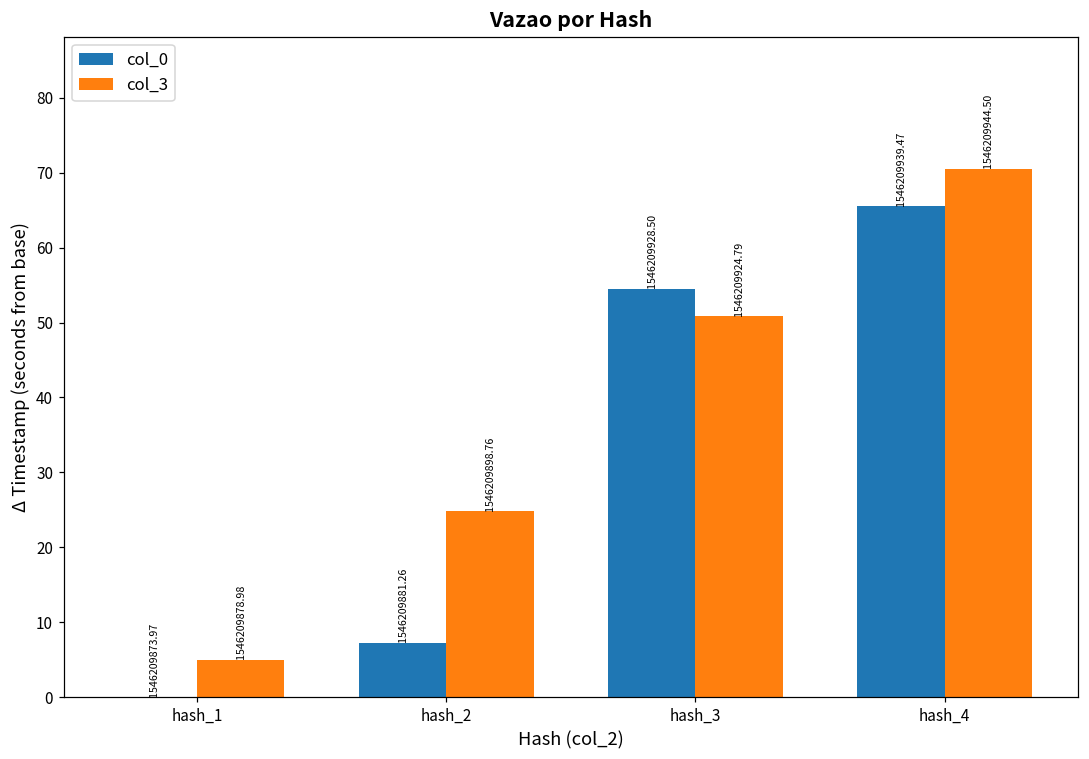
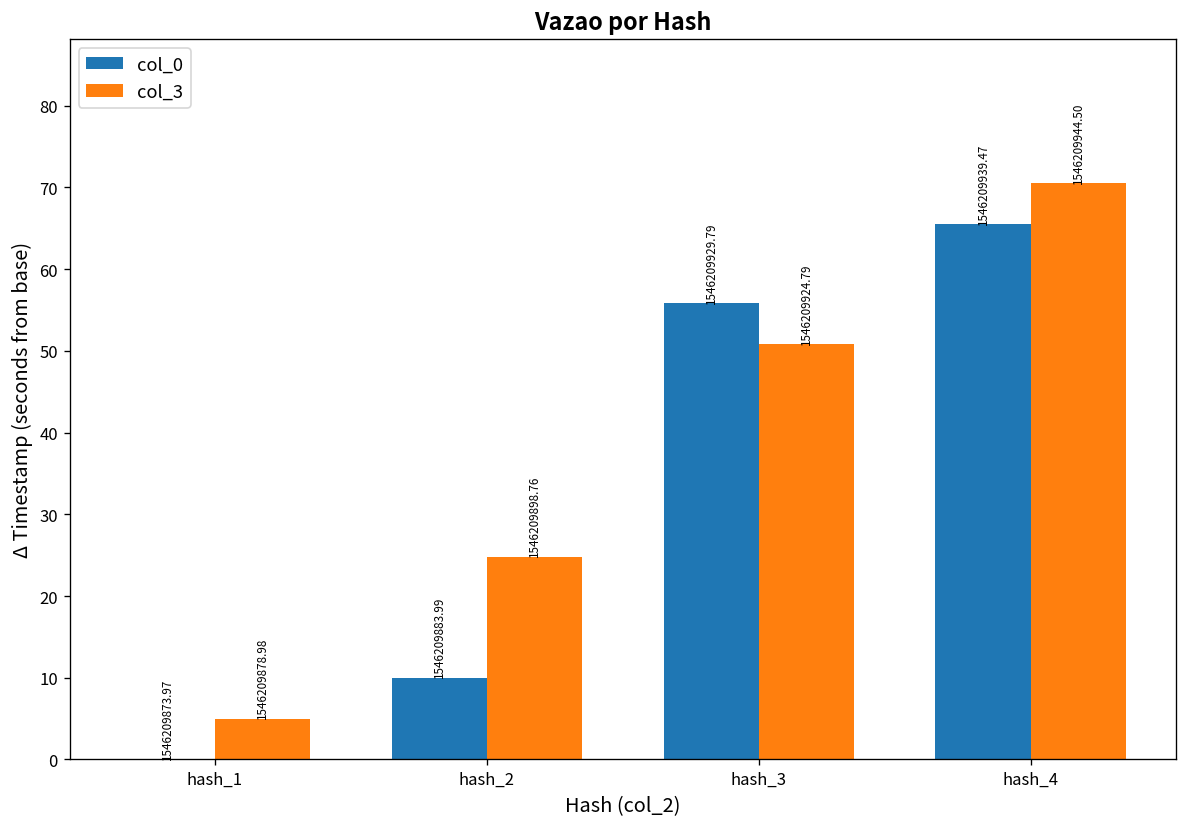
col_0, hash_2: 1546209881.26 -> 1546209883.99
col_0, hash_3: 1546209928.50 -> 1546209929.79
